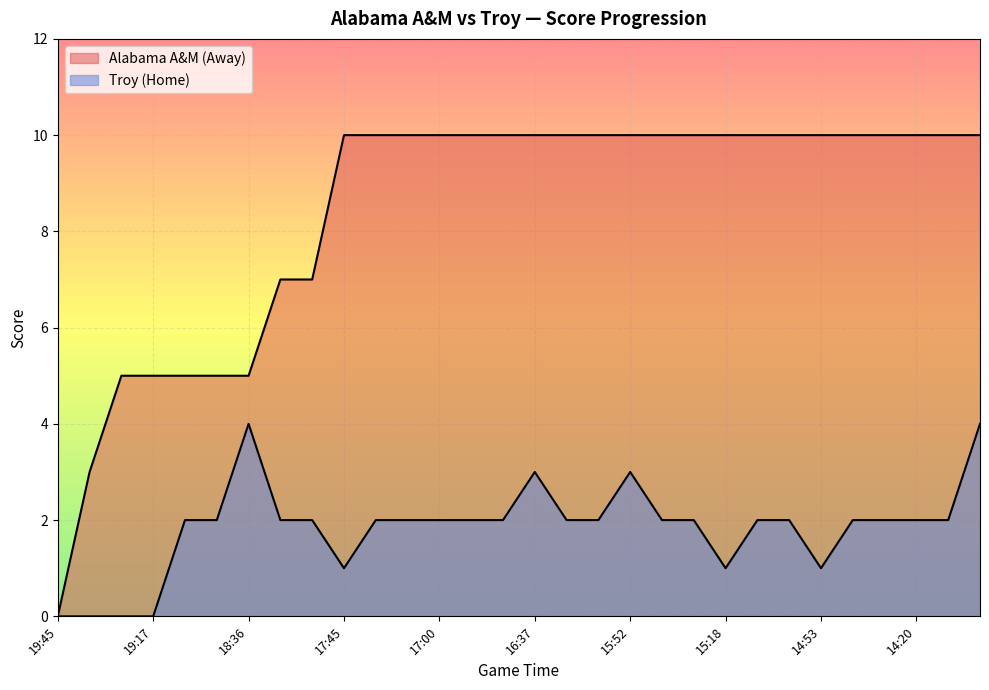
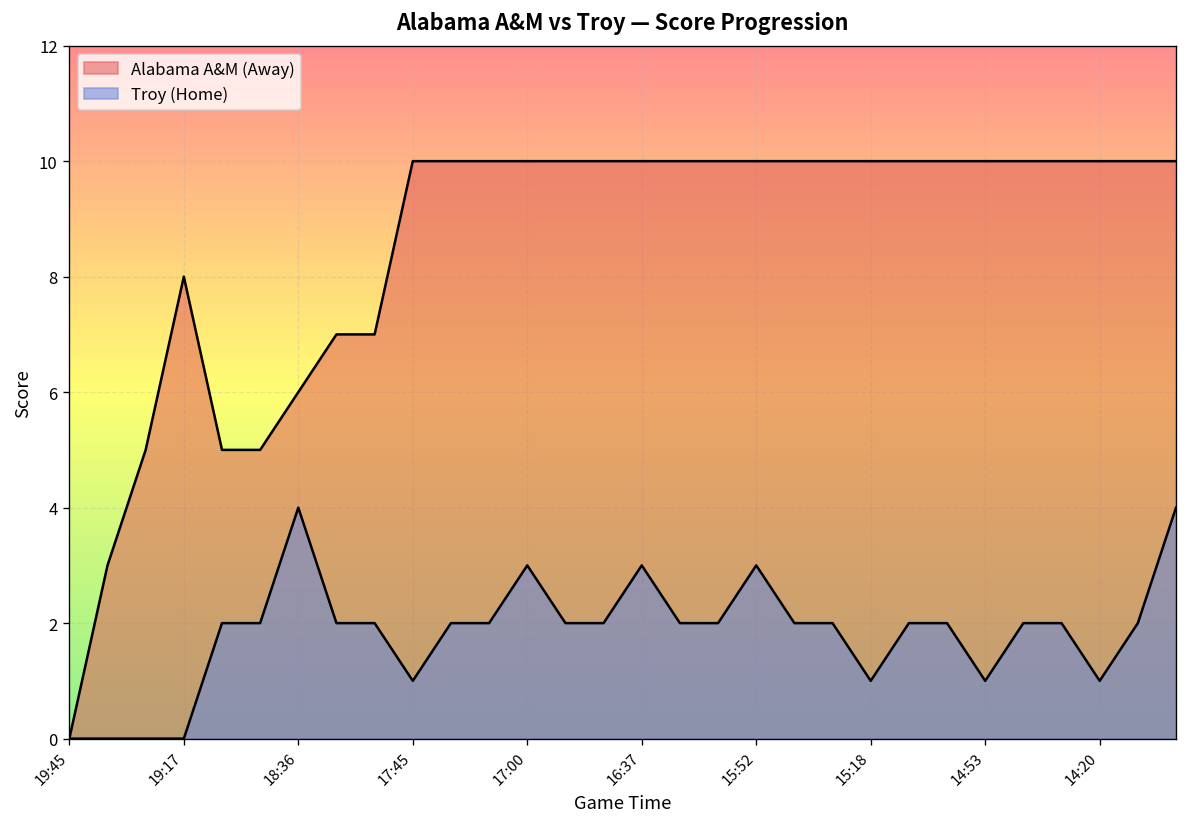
Alabama A&M (Away), 19:17: 5 -> 8
Alabama A&M (Away), 18:36: 5 -> 6
Troy (Home), 17:00: 2 -> 3
Troy (Home), 14:20: 2 -> 1
